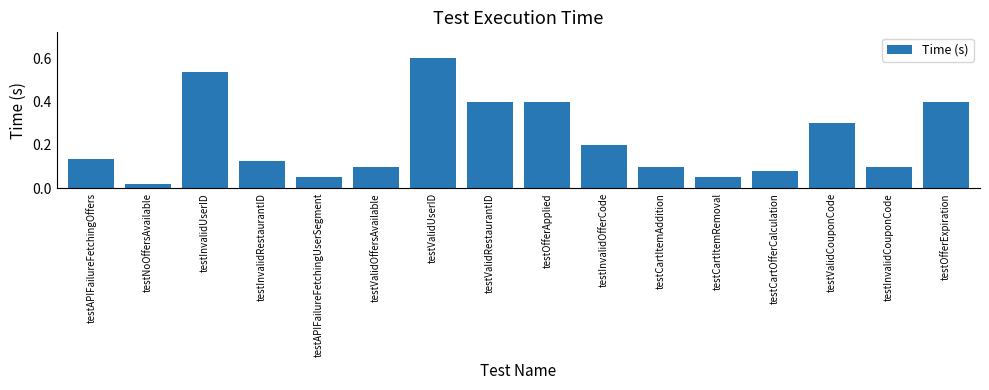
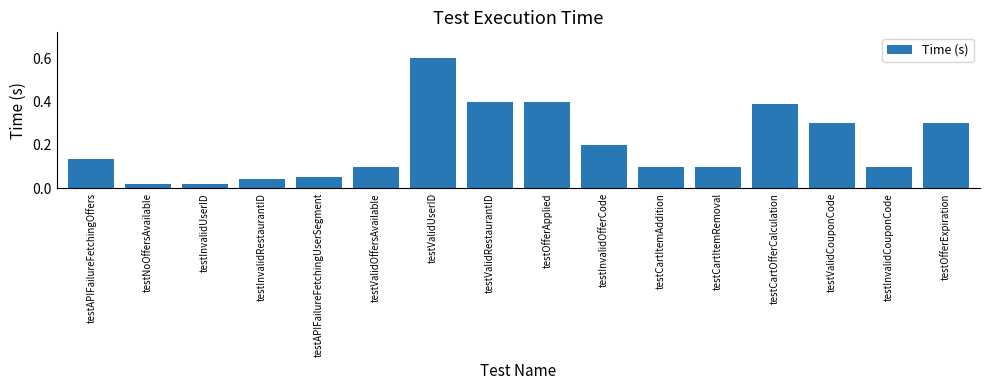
testInvalidUserID: 0.54 -> 0.02
testInvalidRestaurantID: 0.12 -> 0.04
testCartItemRemoval: 0.05 -> 0.10
testCartOfferCalculation: 0.08 -> 0.39
testOfferExpiration: 0.4 -> 0.3
